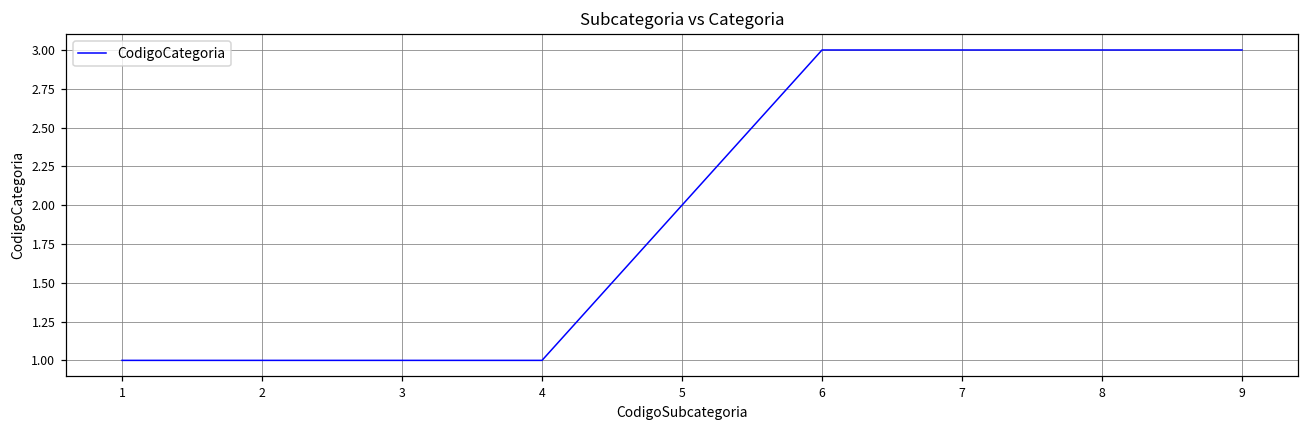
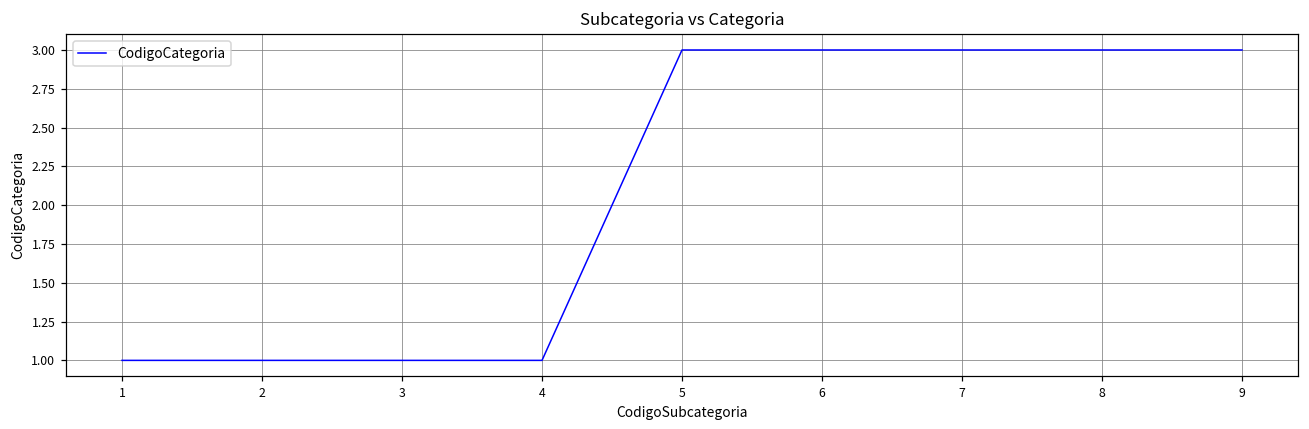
5: 2 -> 3
